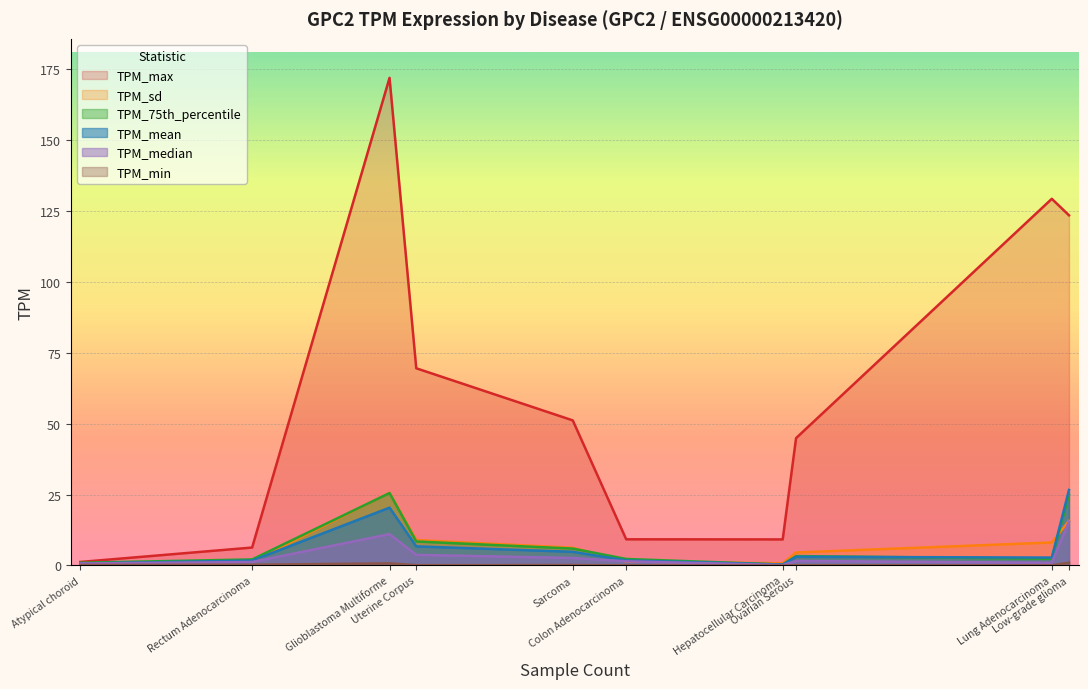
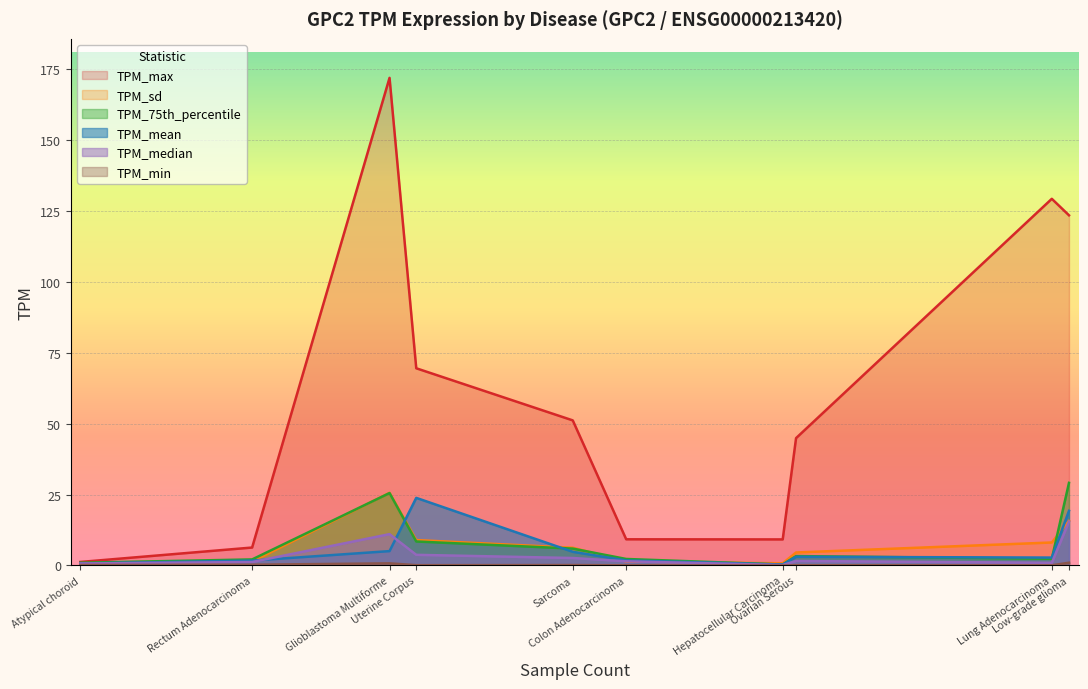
TPM_mean, Glioblastoma Multiforme: 20 -> 5
TPM_mean, Uterine Corpus: 7 -> 24
TPM_75th_percentile, Low-grade glioma: 25 -> 29
TPM_mean, Low-grade glioma: 27 -> 19
